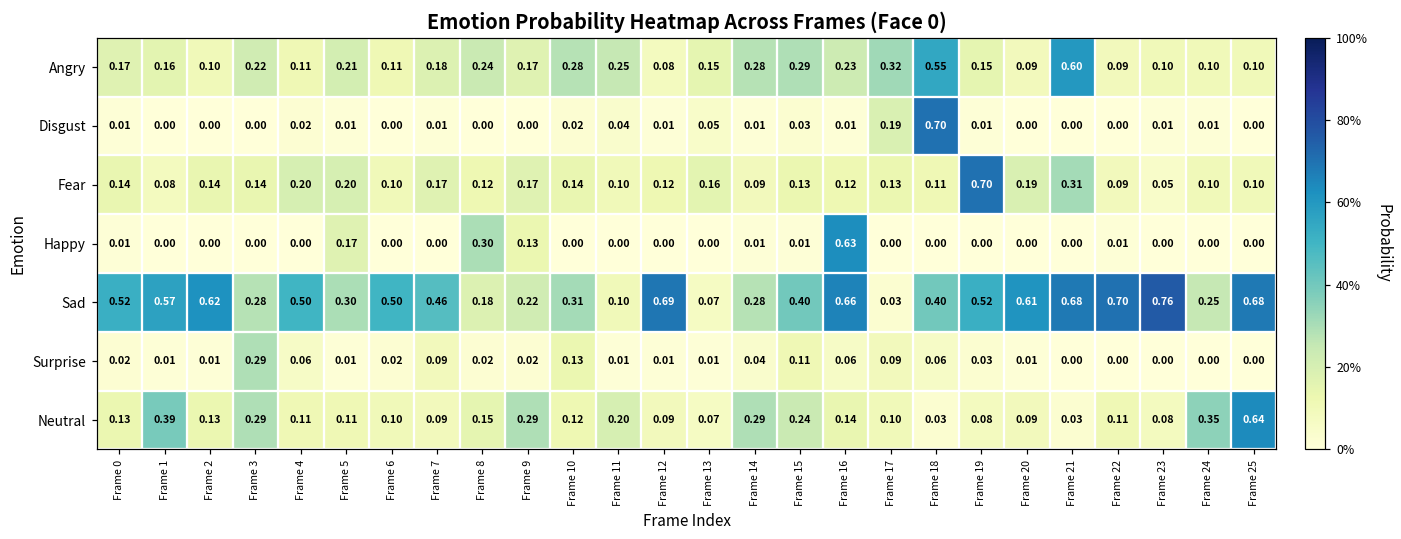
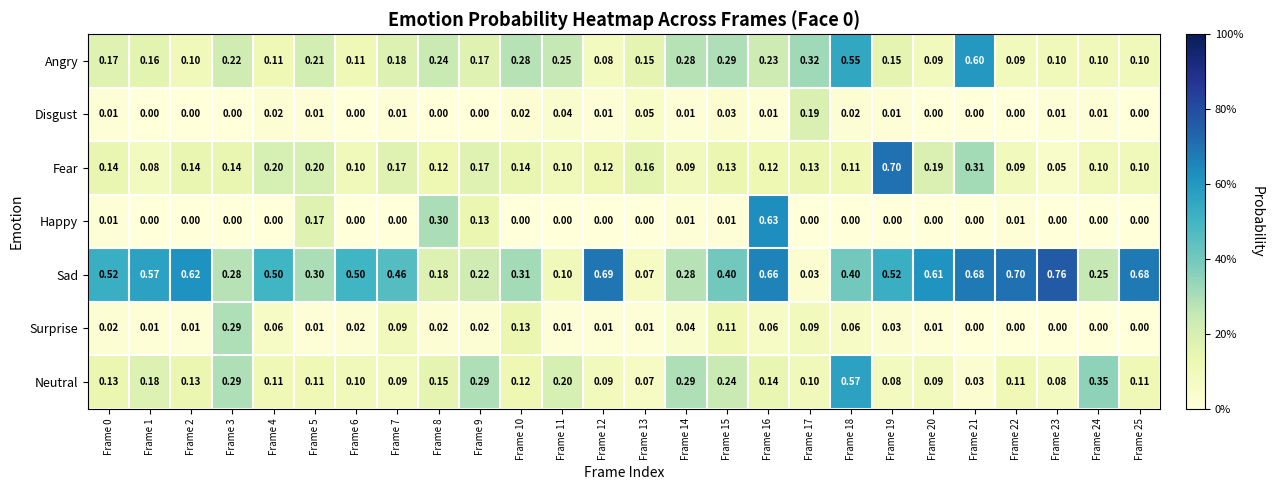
Disgust, Frame 18: 0.70 -> 0.02
Neutral, Frame 1: 0.39 -> 0.18
Neutral, Frame 18: 0.03 -> 0.57
Neutral, Frame 25: 0.64 -> 0.11
